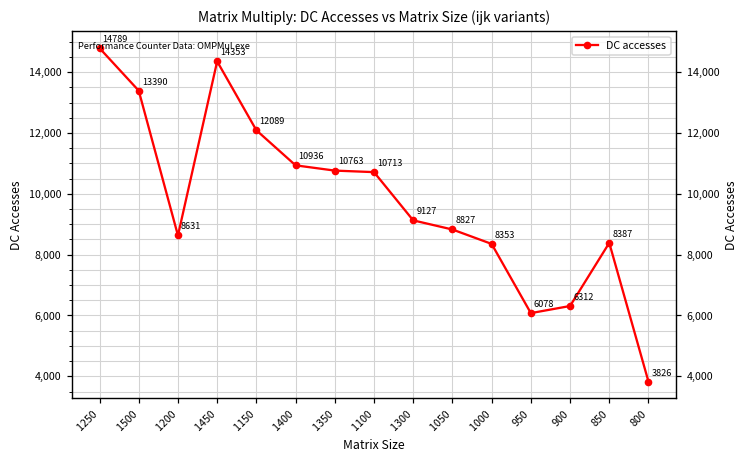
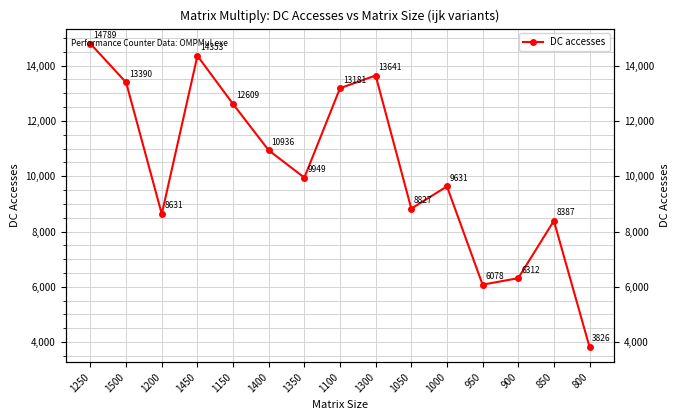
1150: 12089 -> 12609
1350: 10763 -> 9949
1100: 10713 -> 13181
1300: 9127 -> 13641
1000: 8353 -> 9631
